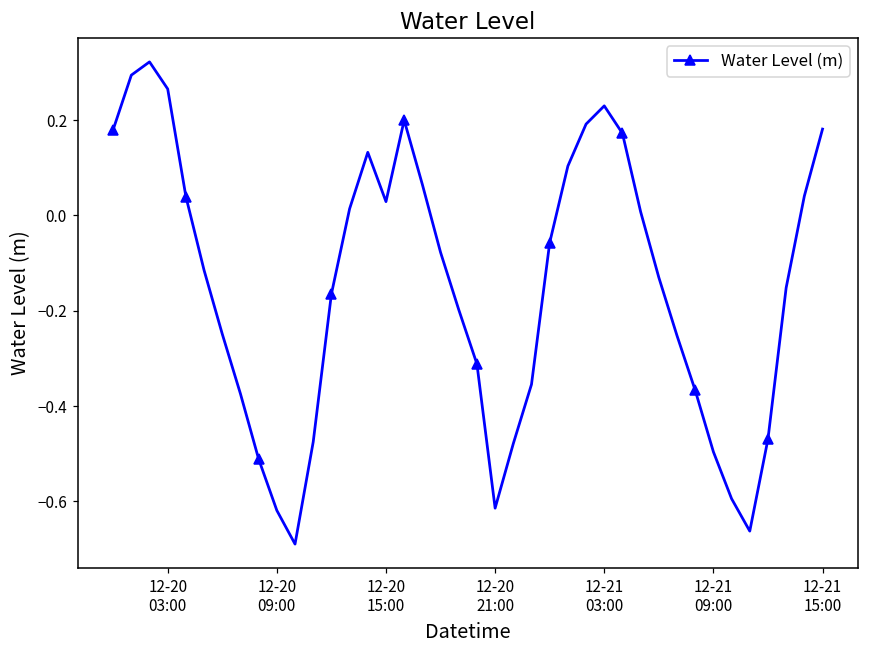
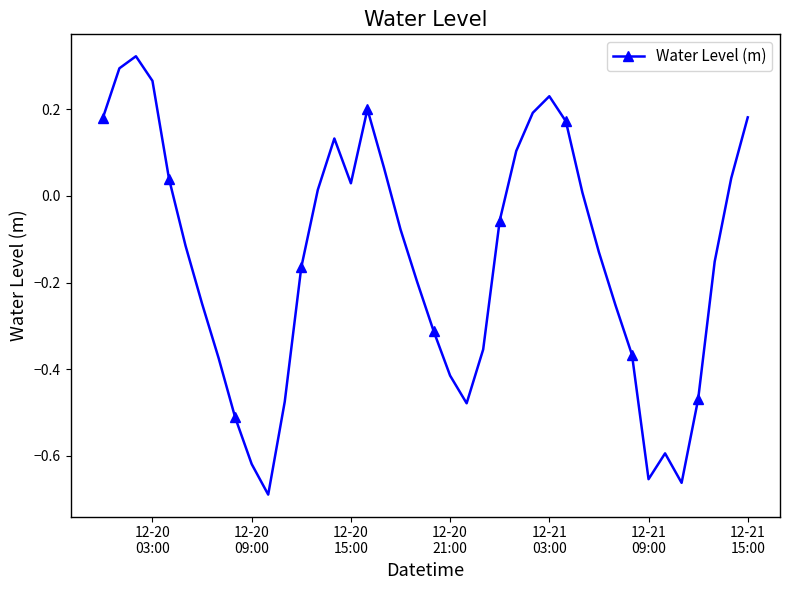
12-20 21:00: -0.61 -> -0.41
12-21 09:00: -0.50 -> -0.65
